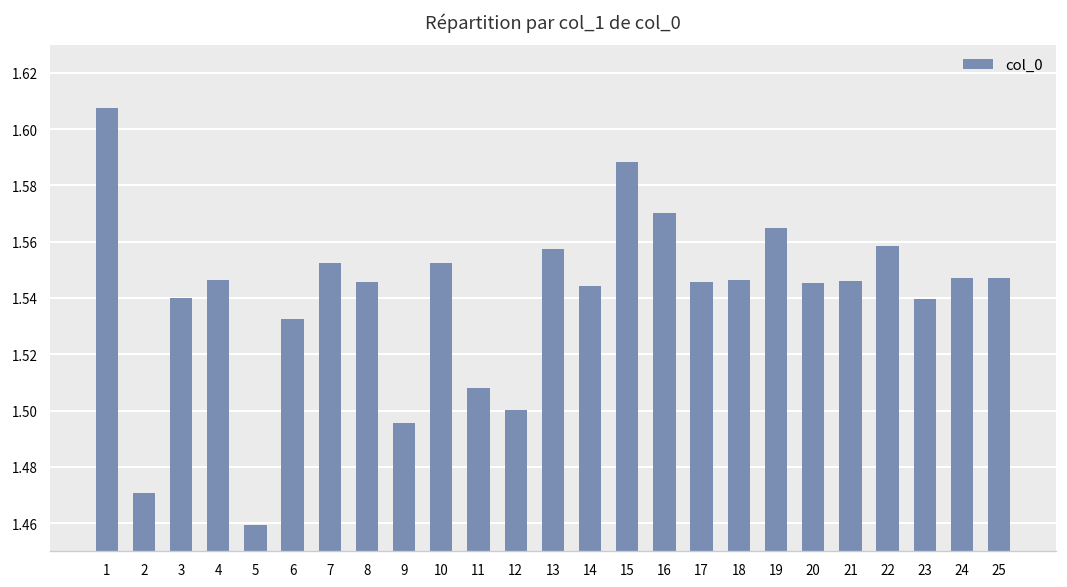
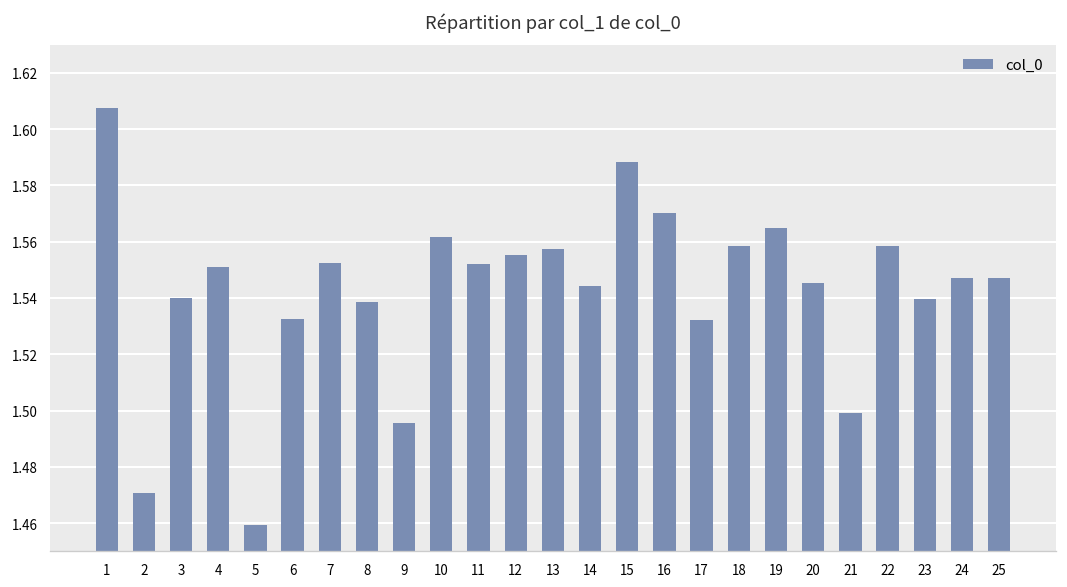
4: 1.546 -> 1.551
8: 1.546 -> 1.539
10: 1.552 -> 1.562
11: 1.508 -> 1.552
12: 1.500 -> 1.555
17: 1.546 -> 1.532
18: 1.546 -> 1.559
21: 1.546 -> 1.499
